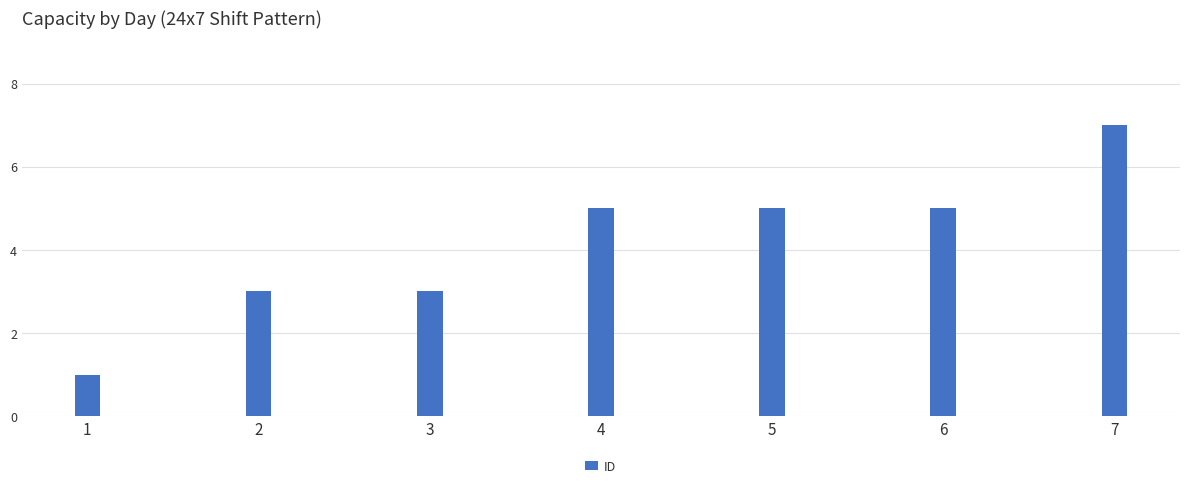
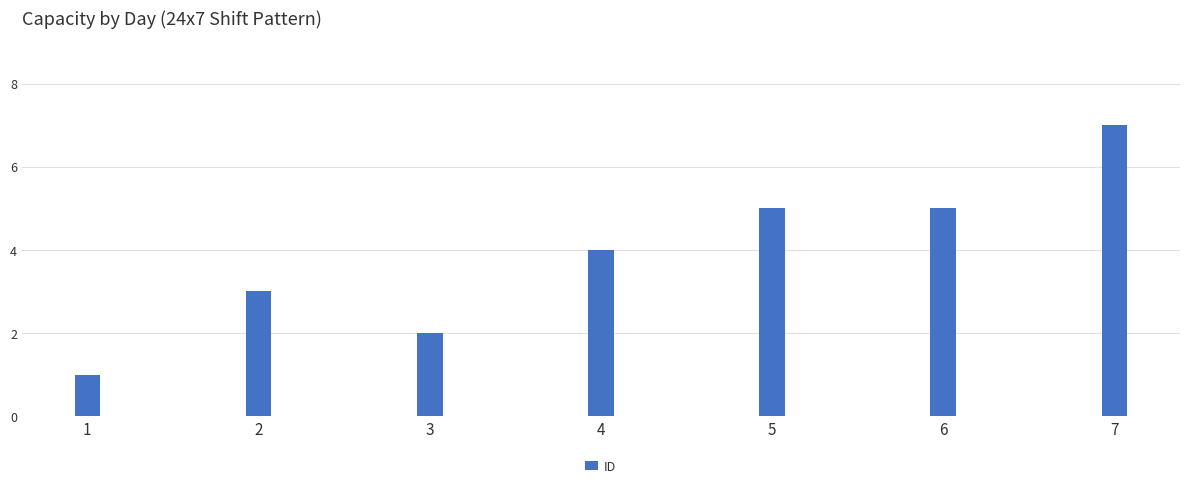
3: 3 -> 2
4: 5 -> 4
